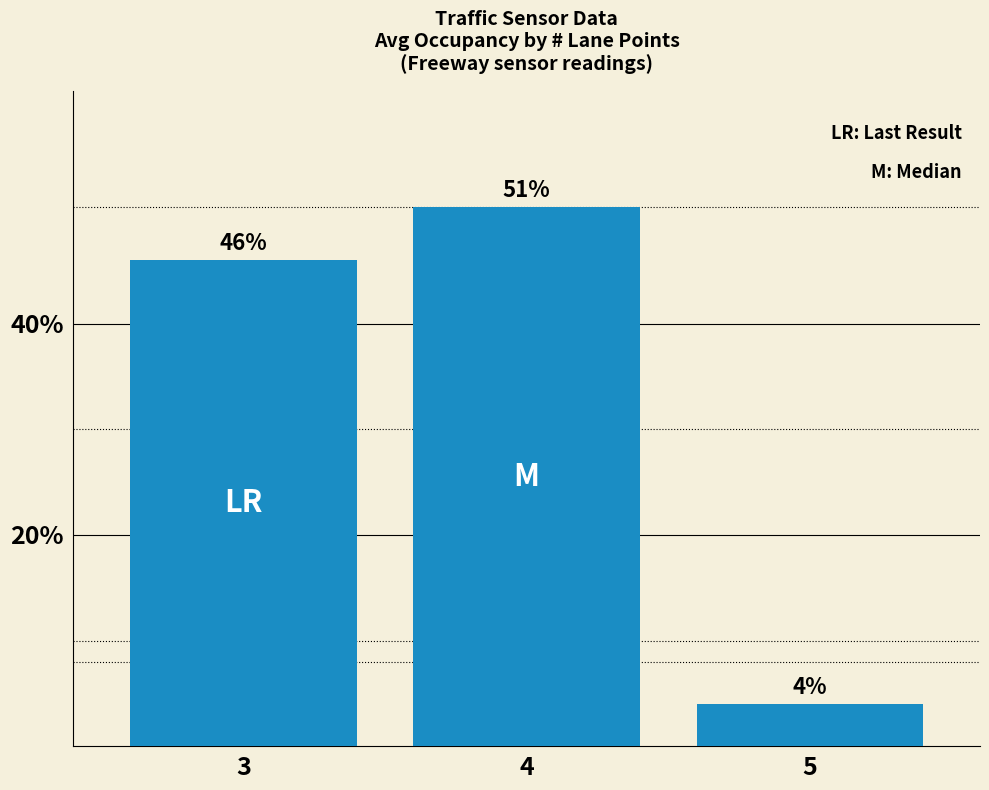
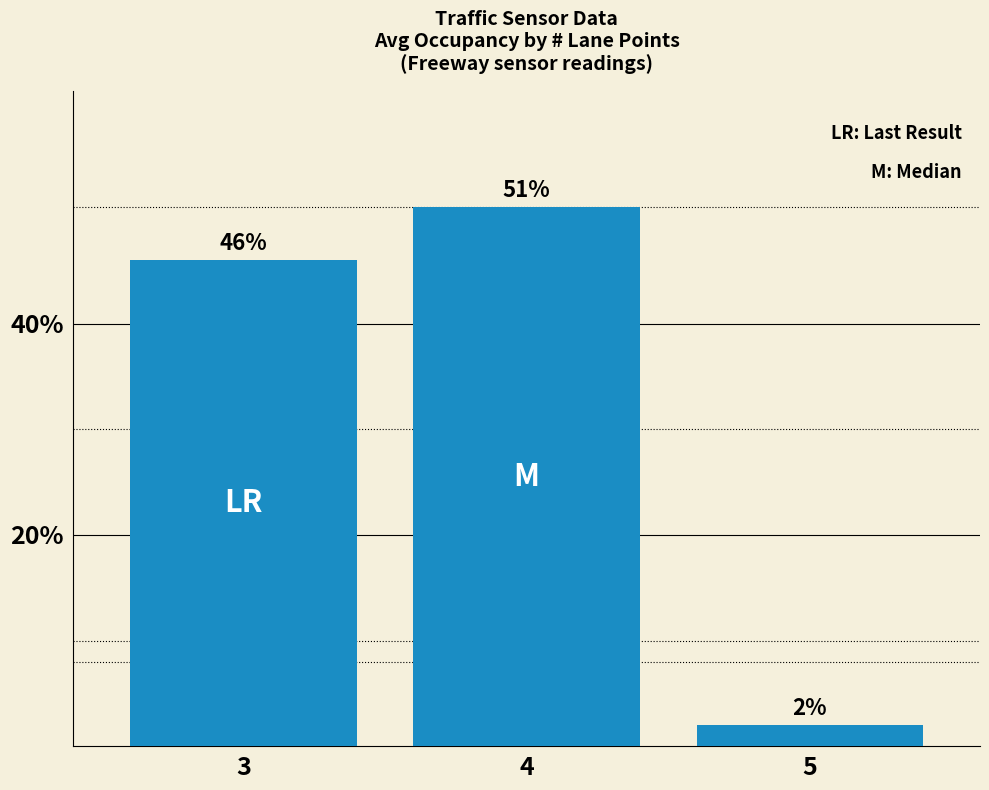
5: 4% -> 2%
